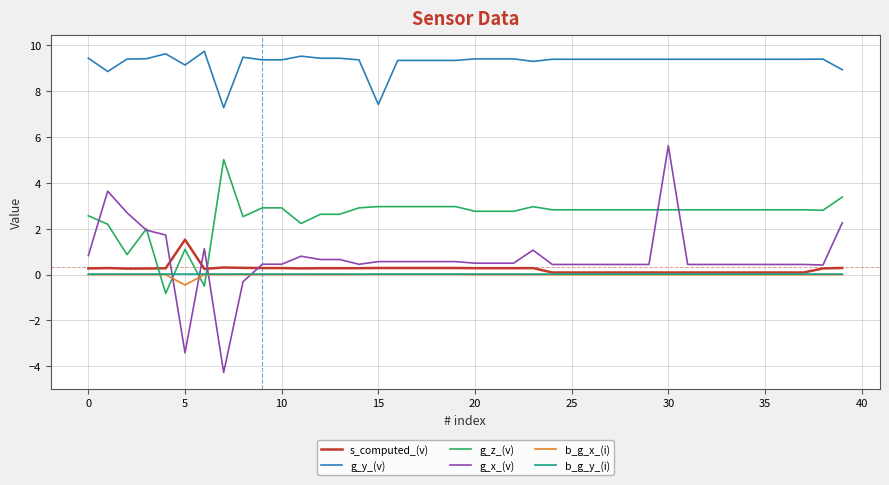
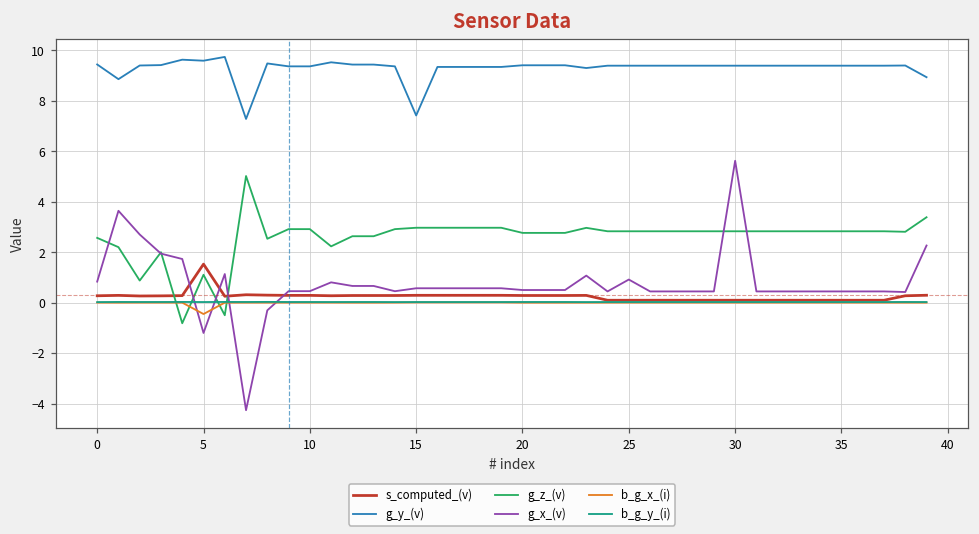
g_y_(v), 5: 9.1 -> 9.6
g_x_(v), 5: -3.4 -> -1.2
g_x_(v), 25: 0.4 -> 0.9
